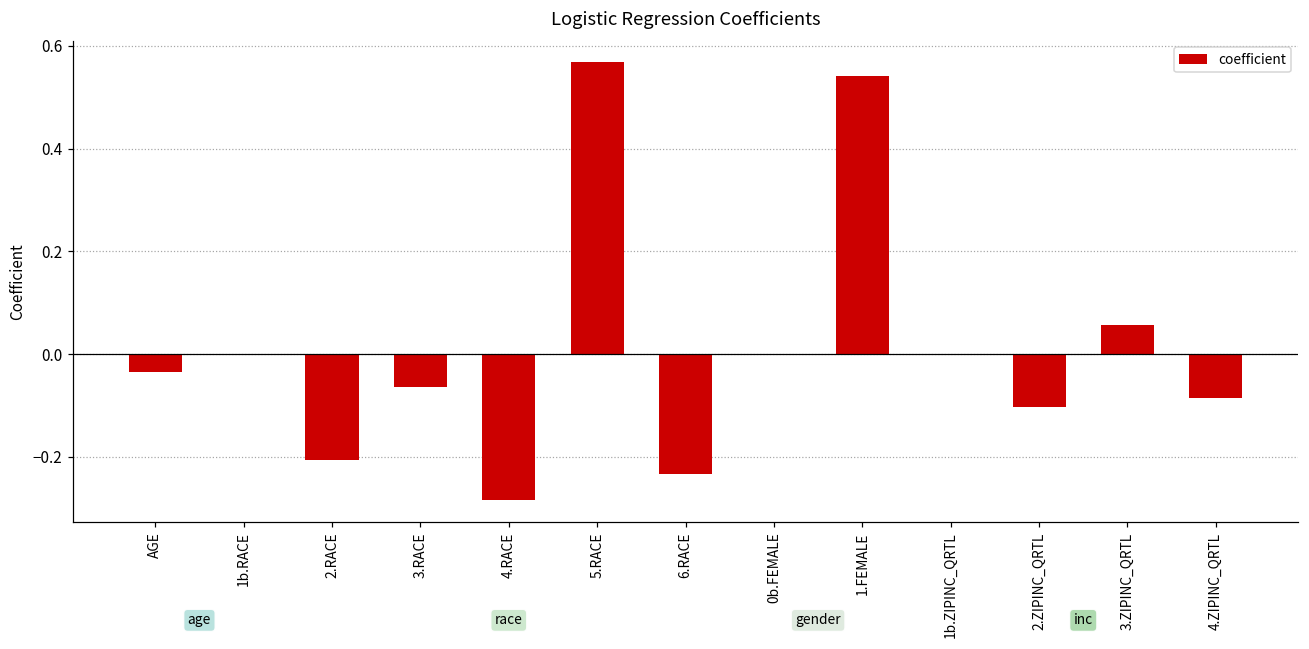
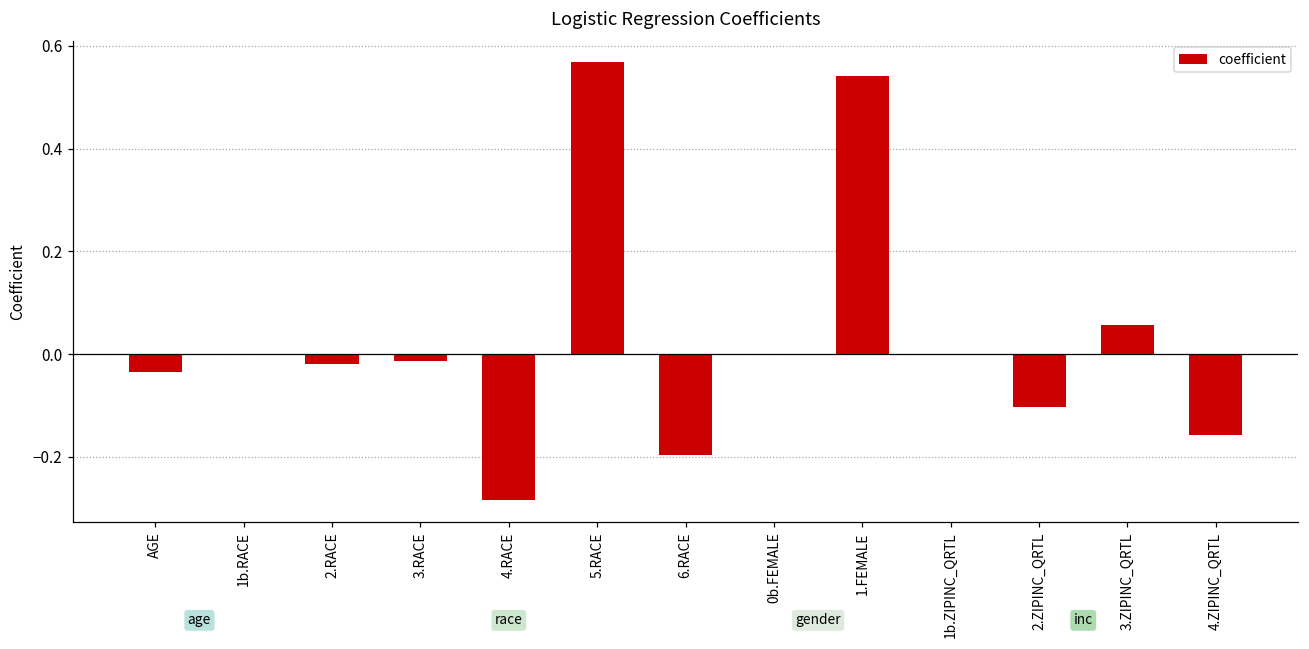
2.RACE: -0.21 -> -0.02
3.RACE: -0.06 -> -0.01
6.RACE: -0.23 -> -0.20
4.ZIPINC_QRTL: -0.09 -> -0.16
